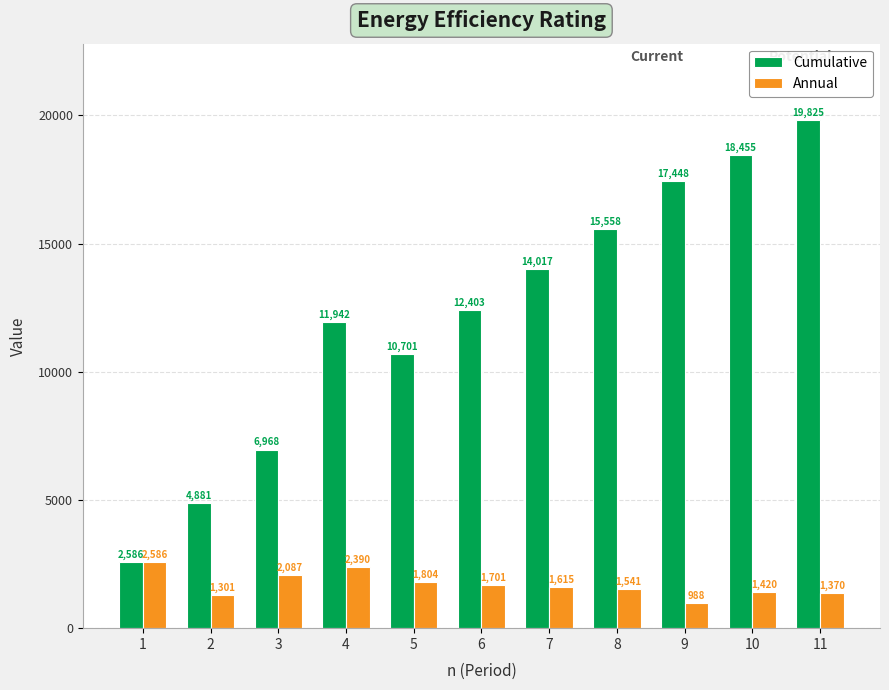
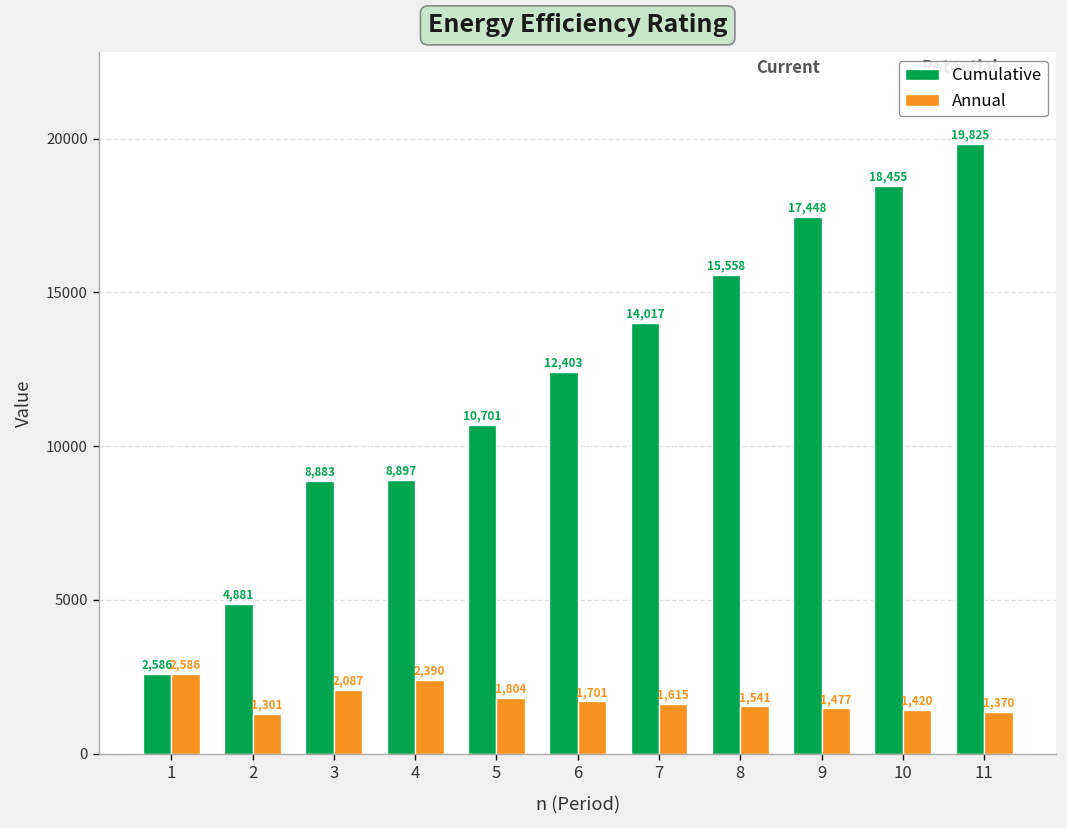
Cumulative, 3: 6,968 -> 8,883
Cumulative, 4: 11,942 -> 8,897
Annual, 9: 988 -> 1,477
